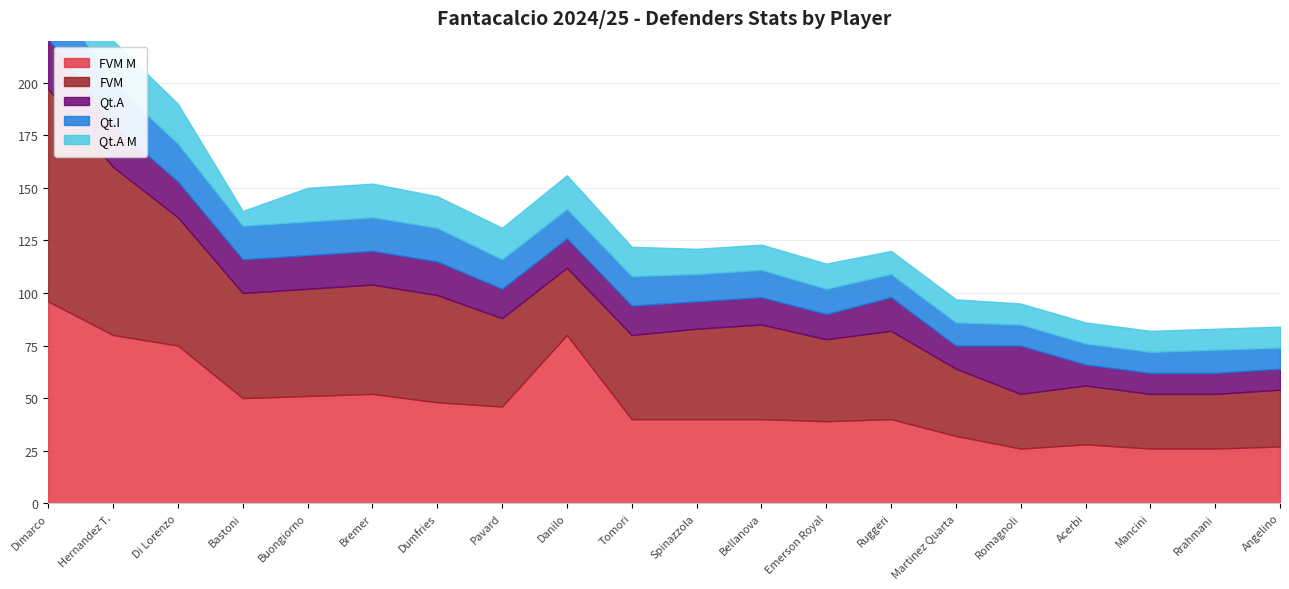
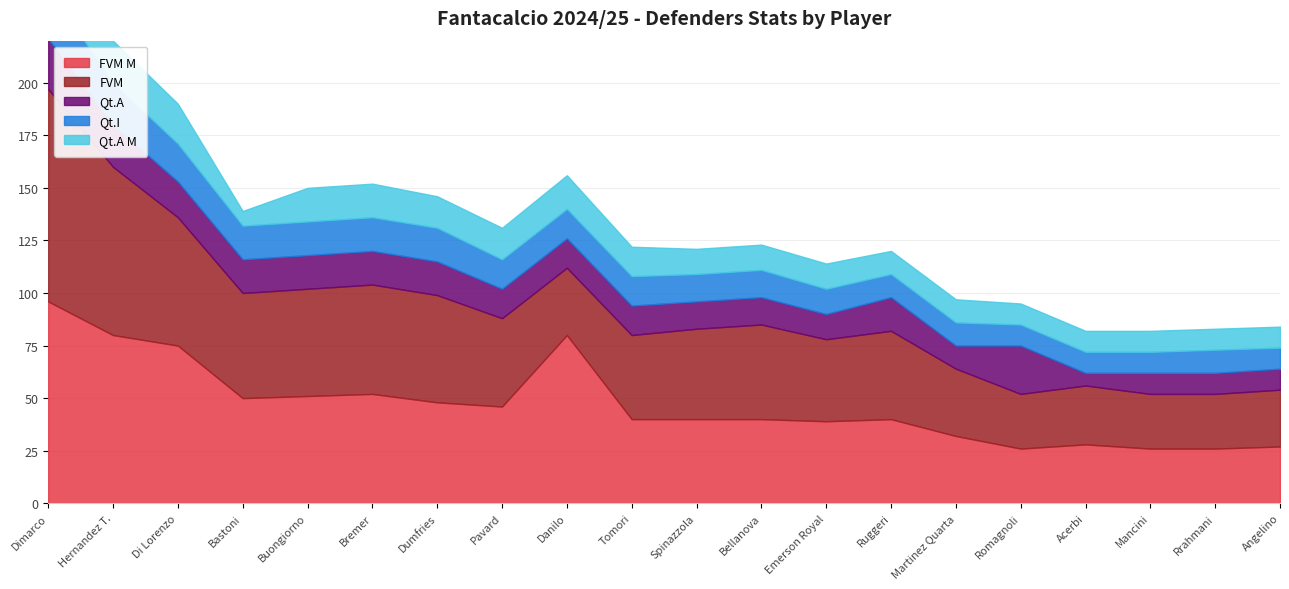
Qt.A, Acerbi: 10 -> 6
